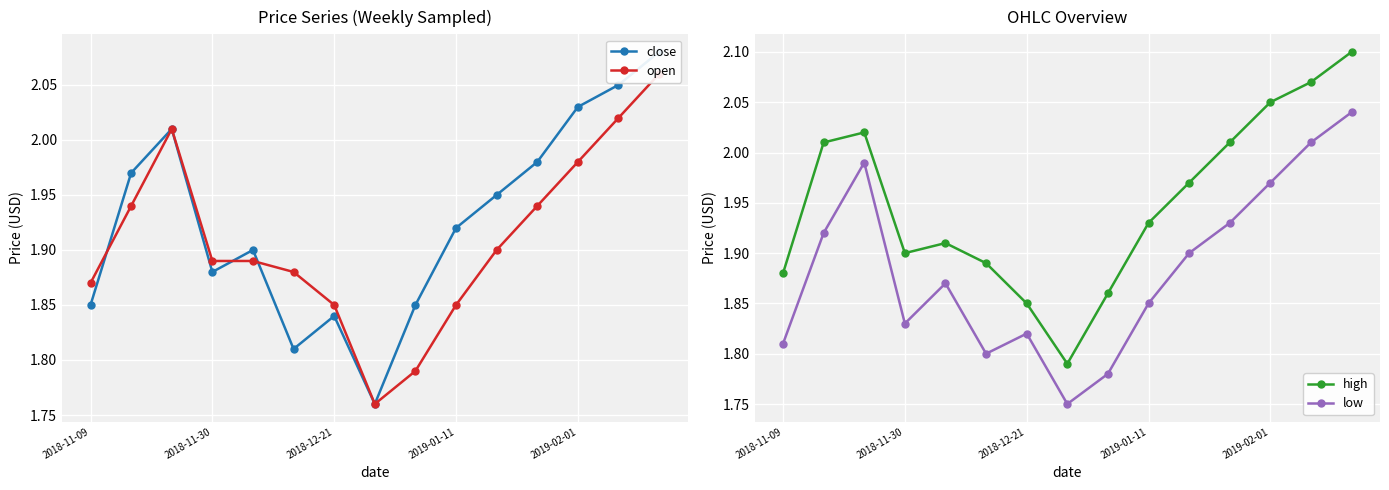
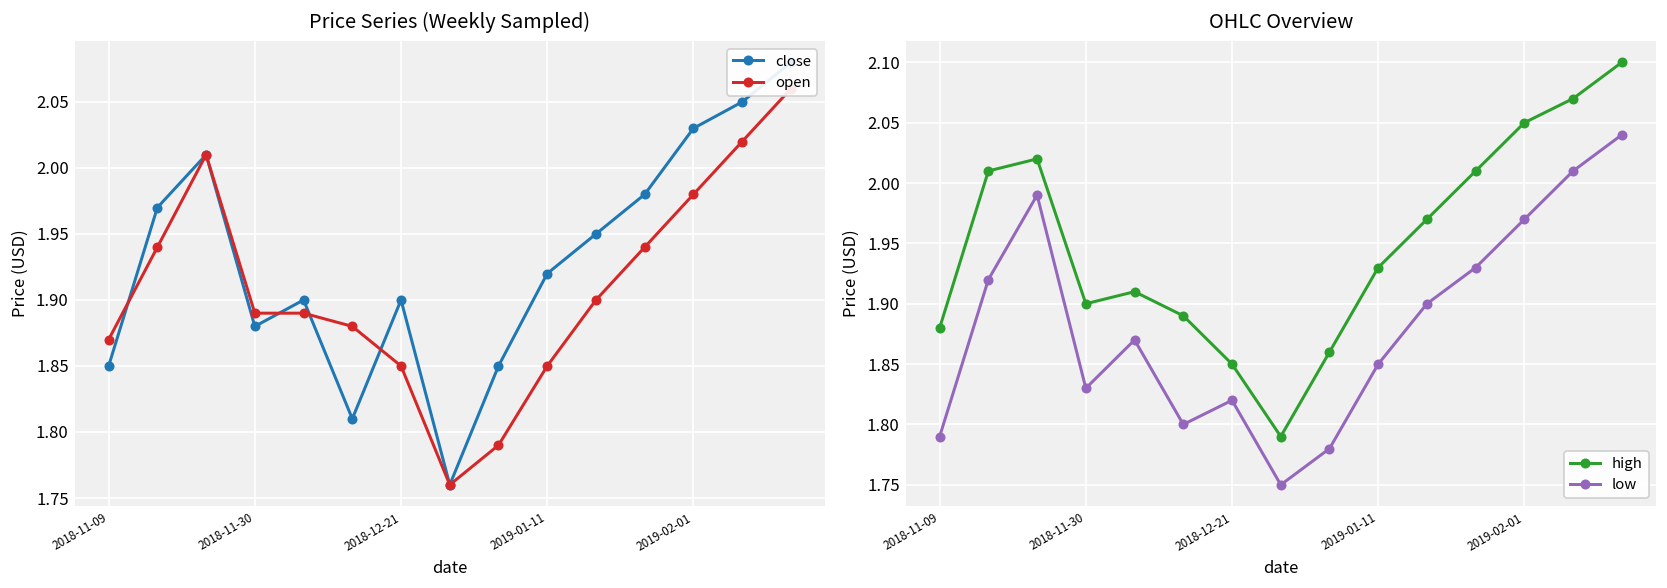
Price Series (Weekly Sampled), close, 2018-12-21: 1.84 -> 1.90
OHLC Overview, low, 2018-11-09: 1.81 -> 1.79
